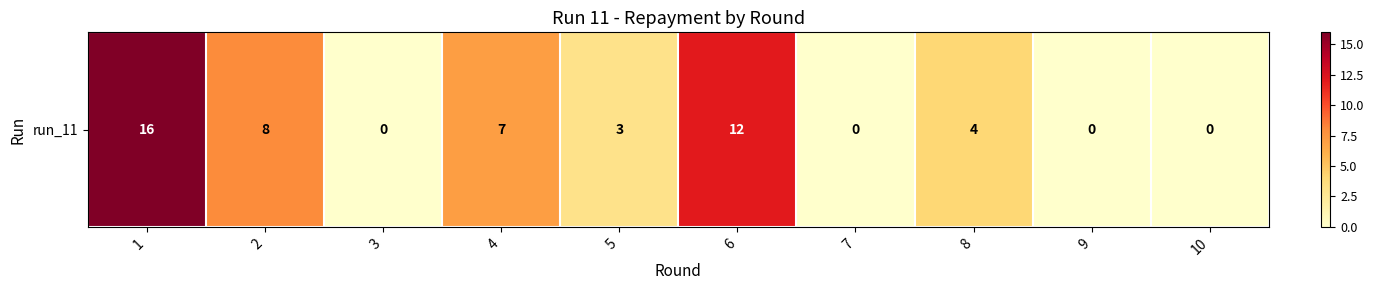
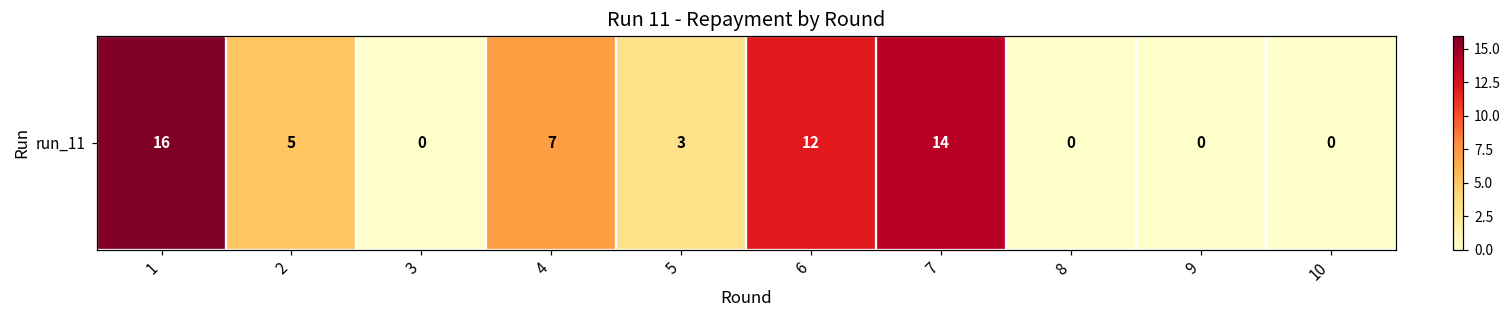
run_11, 2: 8 -> 5
run_11, 7: 0 -> 14
run_11, 8: 4 -> 0
